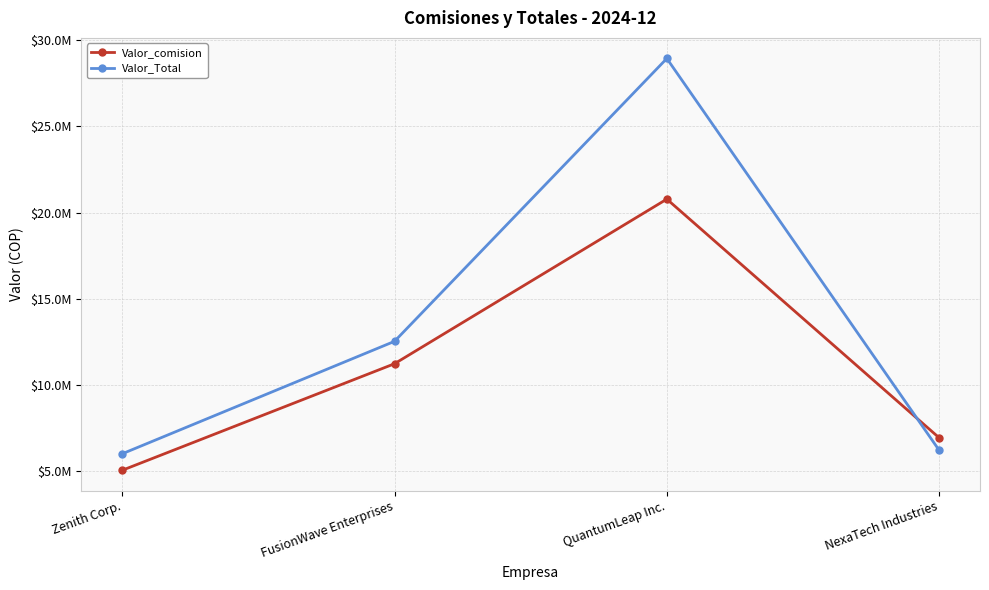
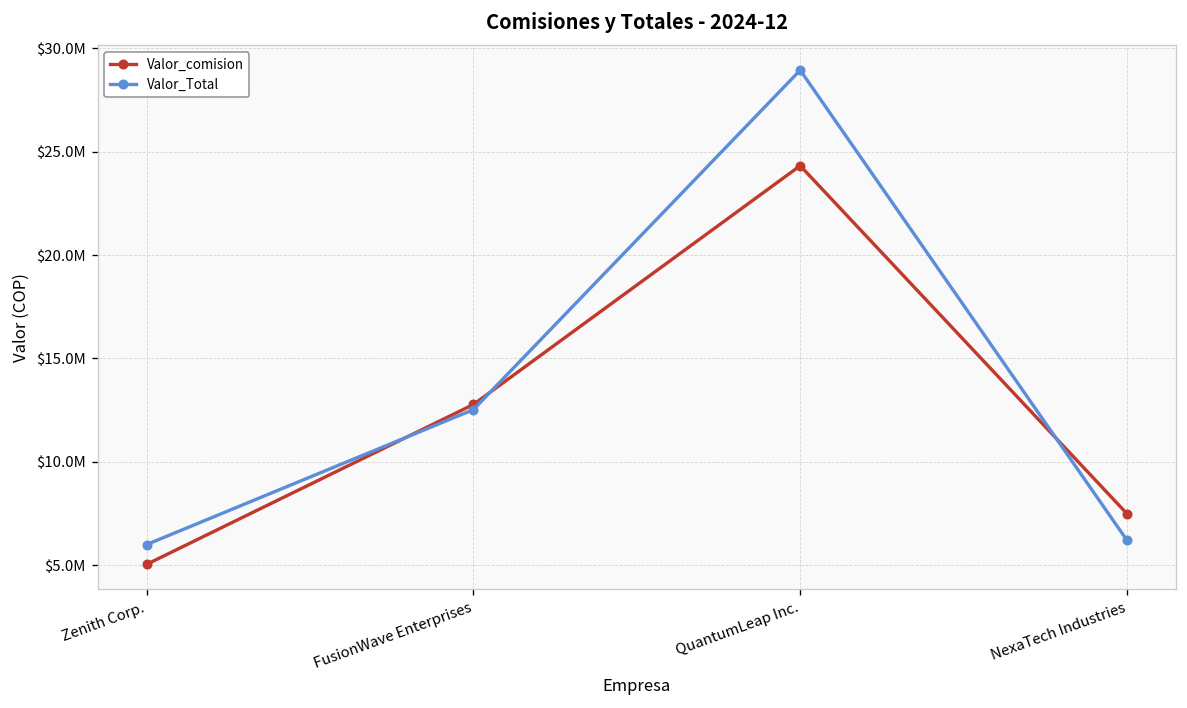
Valor_comision, FusionWave Enterprises: $11200000 -> $12800000
Valor_comision, QuantumLeap Inc.: $20800000 -> $24300000
Valor_comision, NexaTech Industries: $6900000 -> $7500000
